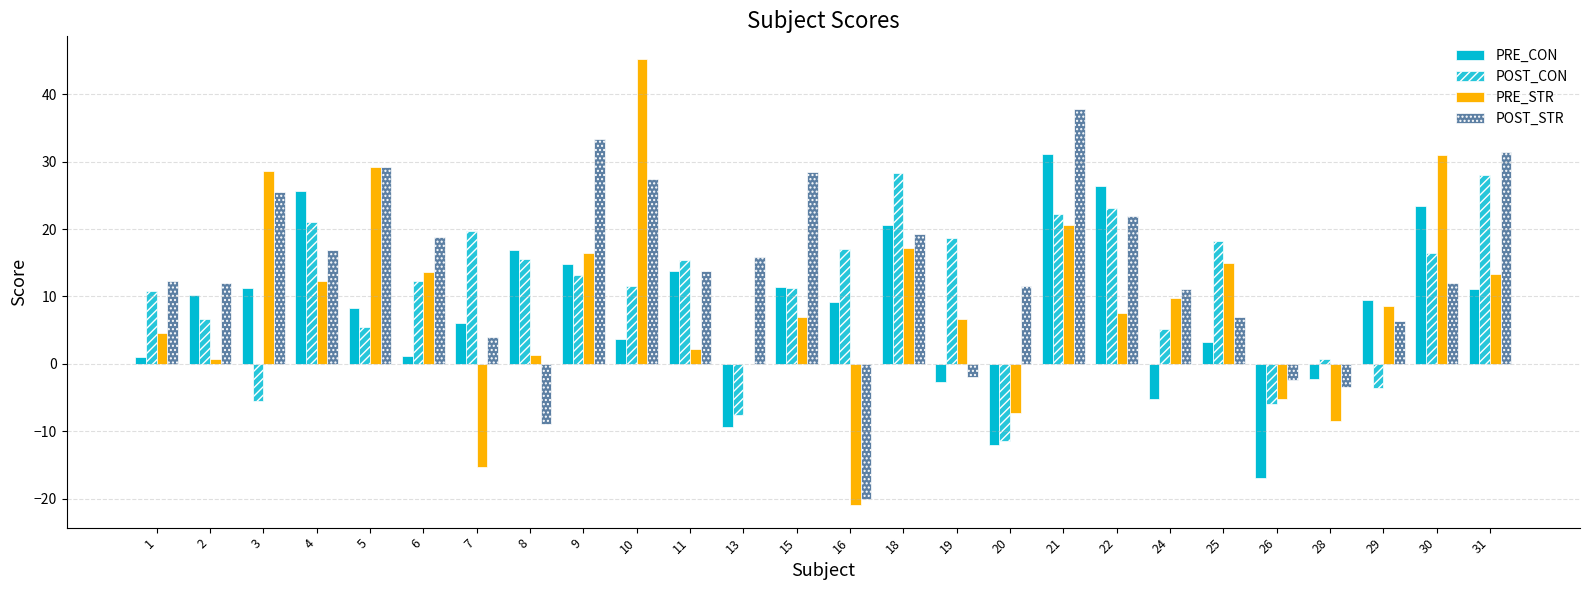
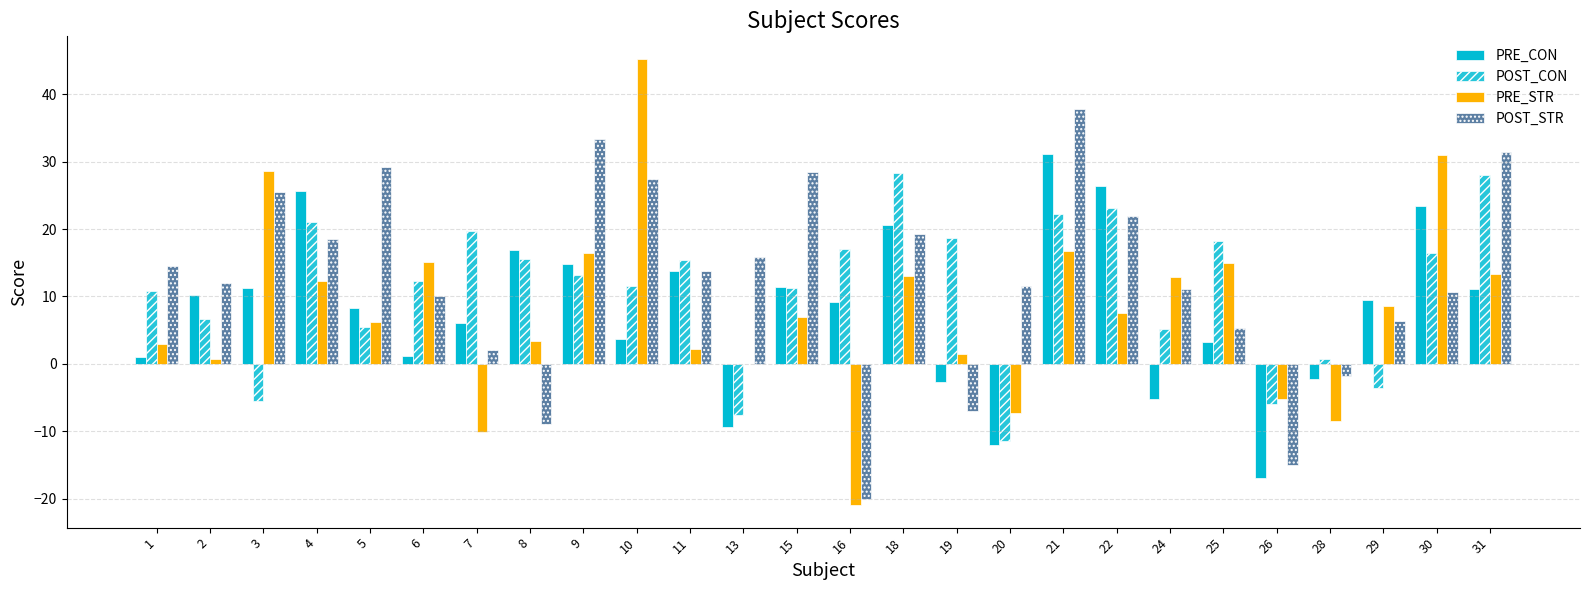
PRE_STR, 1: 5 -> 3
POST_STR, 1: 12 -> 14
POST_STR, 4: 17 -> 18
PRE_STR, 5: 29 -> 6
PRE_STR, 6: 14 -> 15
POST_STR, 6: 19 -> 10
PRE_STR, 7: -15 -> -10
POST_STR, 7: 4 -> 2
PRE_STR, 8: 1 -> 3
PRE_STR, 18: 17 -> 13
PRE_STR, 19: 7 -> 1
POST_STR, 19: -2 -> -7
PRE_STR, 21: 21 -> 17
PRE_STR, 24: 10 -> 13
POST_STR, 25: 7 -> 5
POST_STR, 26: -2 -> -15
POST_STR, 28: -3 -> -2
POST_STR, 30: 12 -> 11
